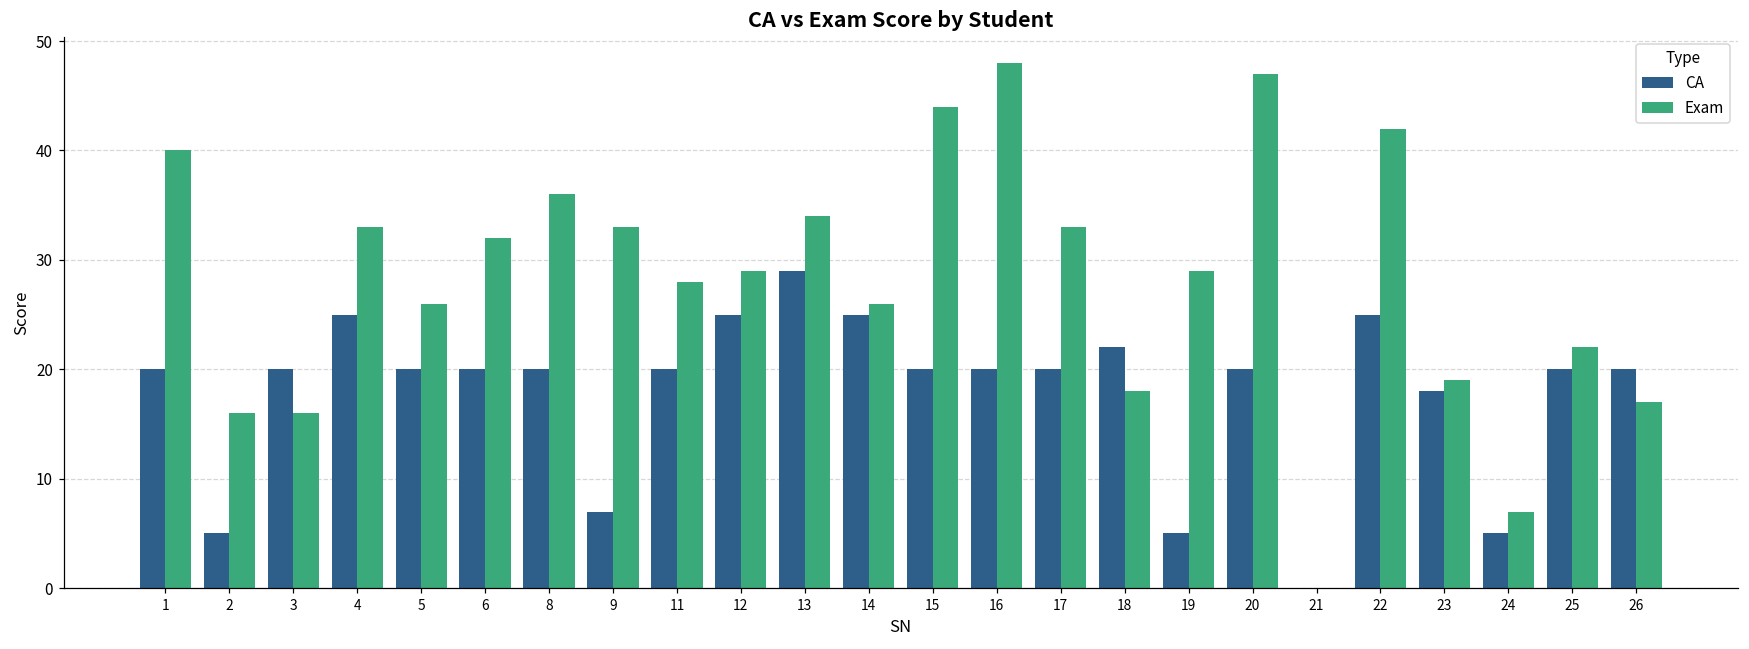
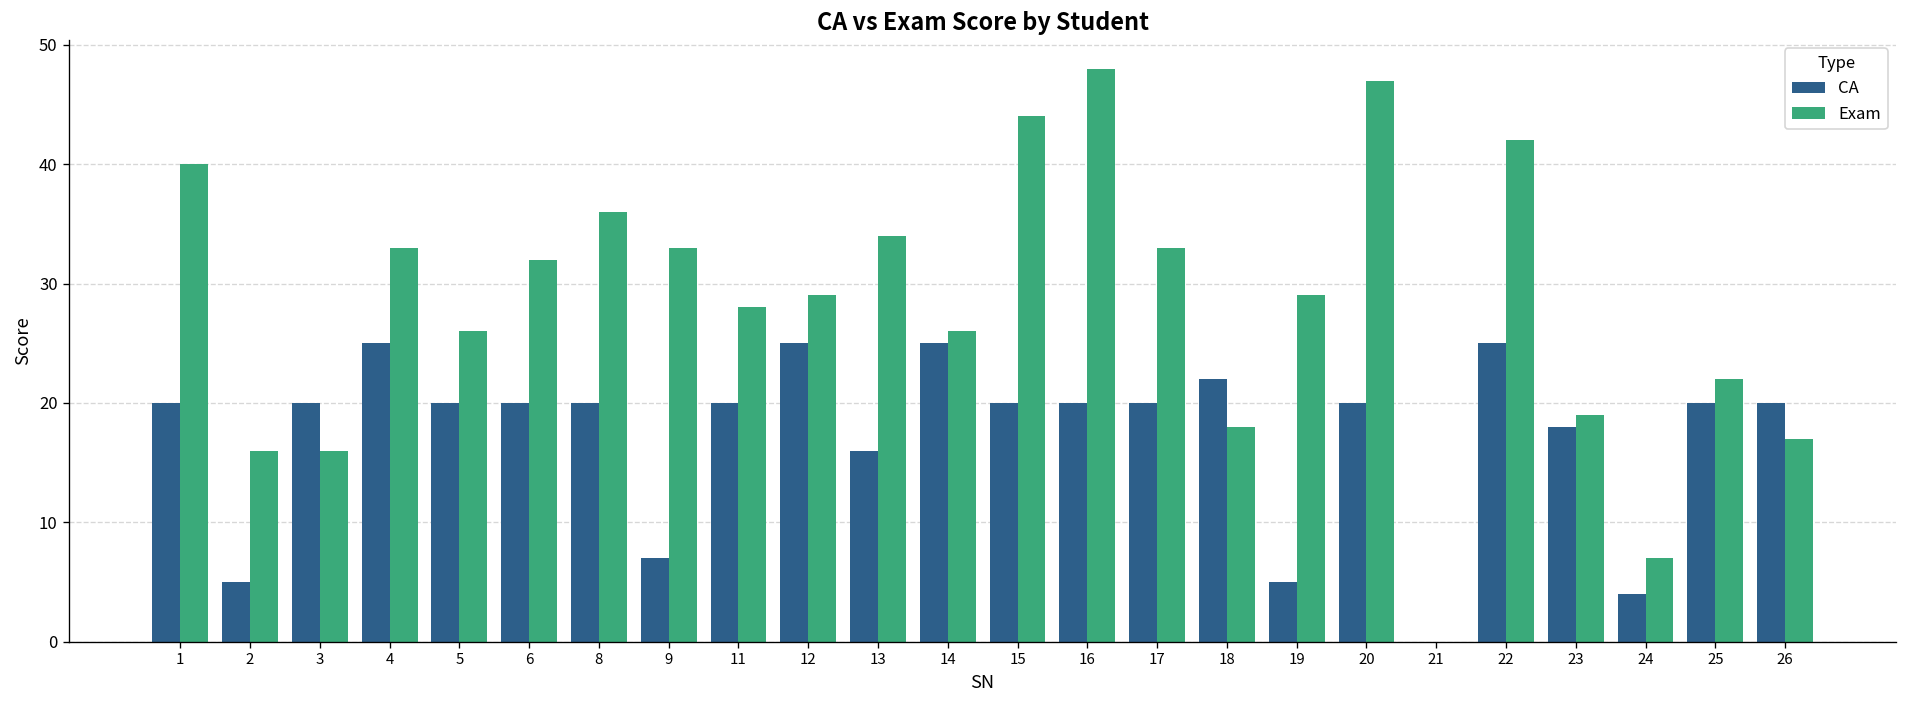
CA, 13: 29 -> 16
CA, 24: 5 -> 4
